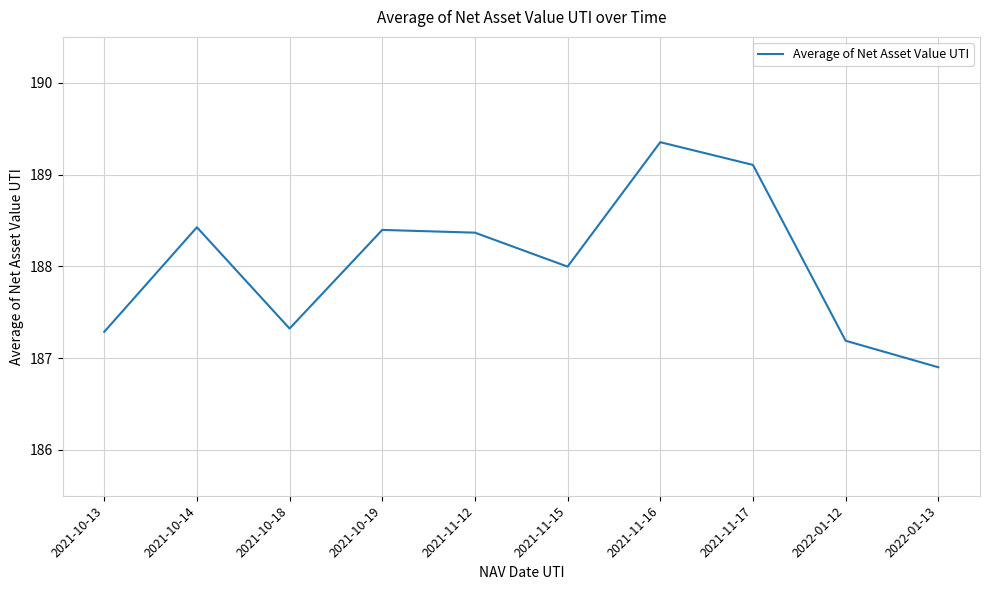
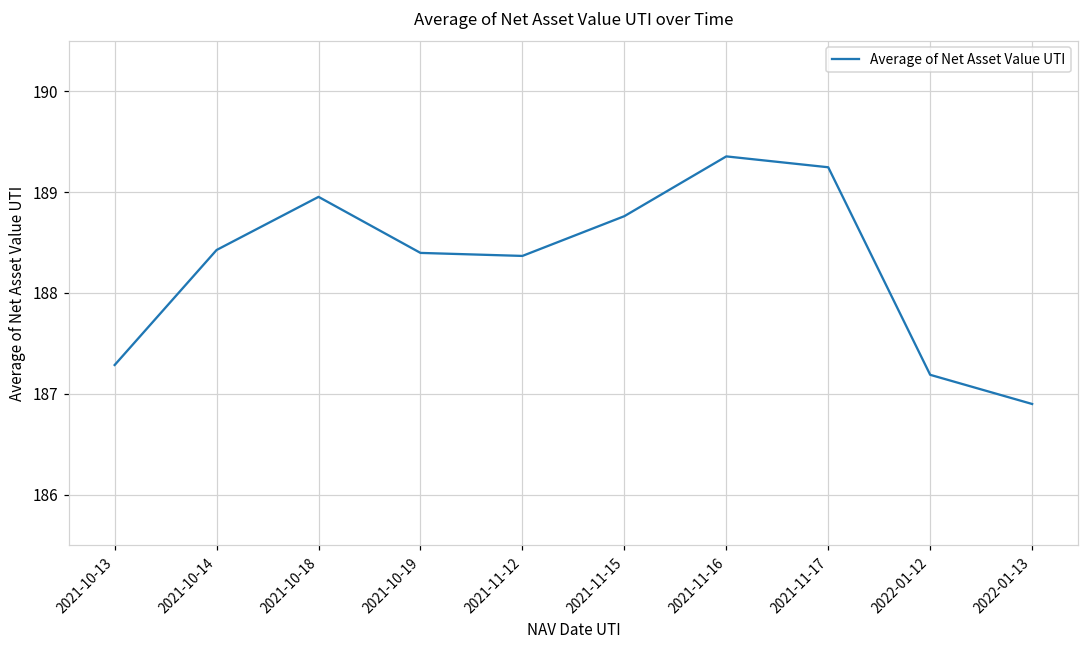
2021-10-18: 187.3 -> 189.0
2021-11-15: 188.0 -> 188.8
2021-11-17: 189.1 -> 189.2
